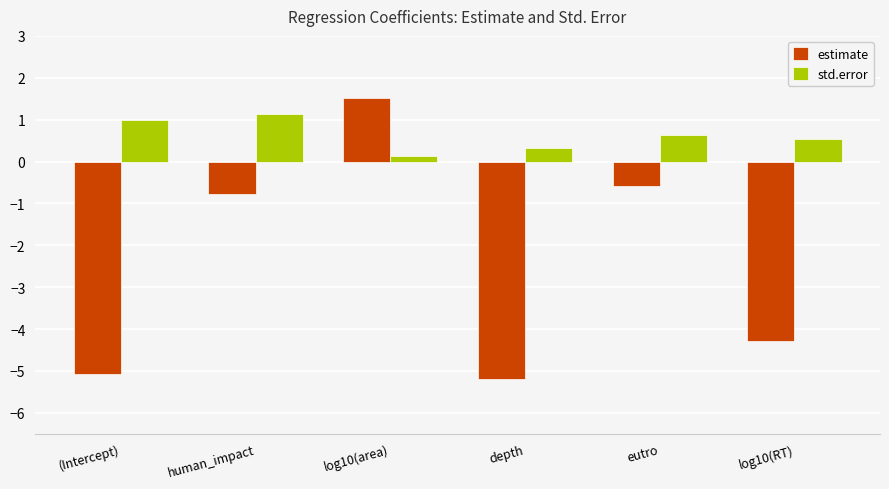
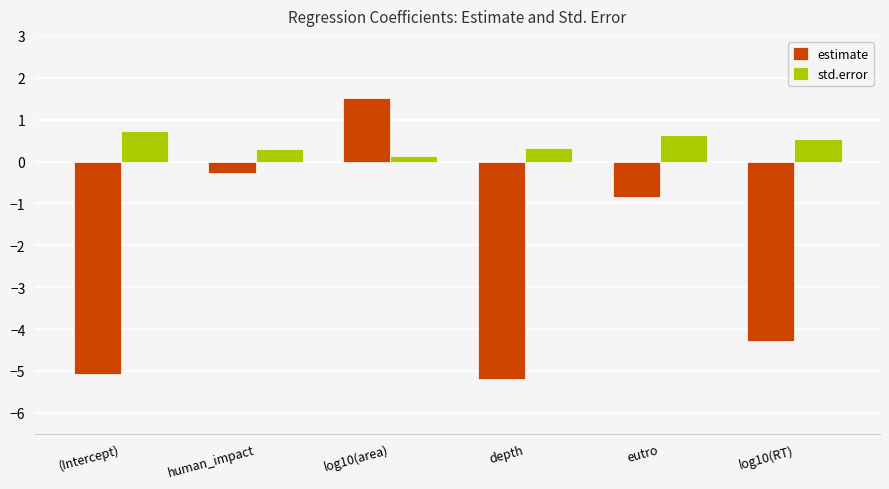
std.error, (Intercept): 1.0 -> 0.7
estimate, human_impact: -0.8 -> -0.3
std.error, human_impact: 1.1 -> 0.3
estimate, eutro: -0.6 -> -0.8
